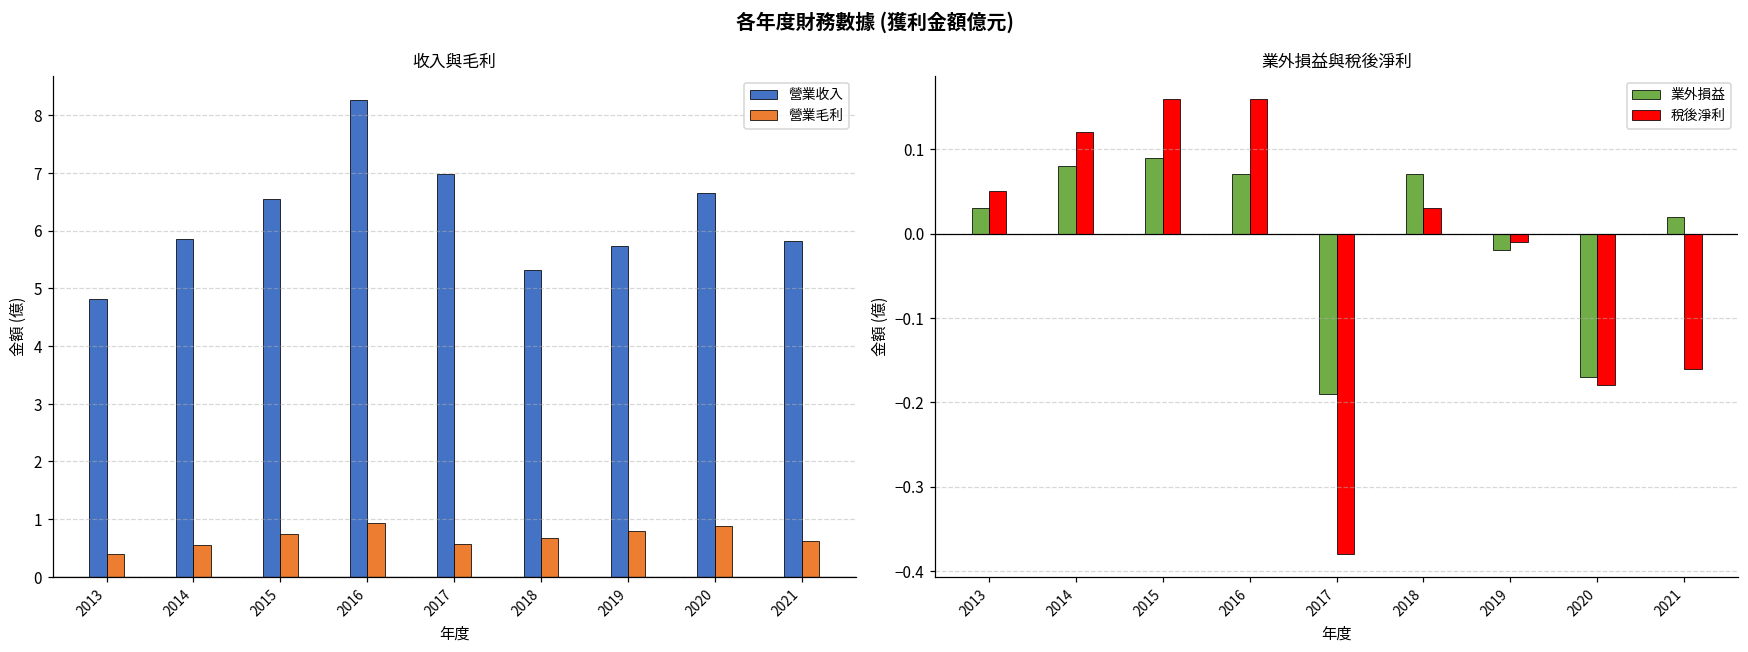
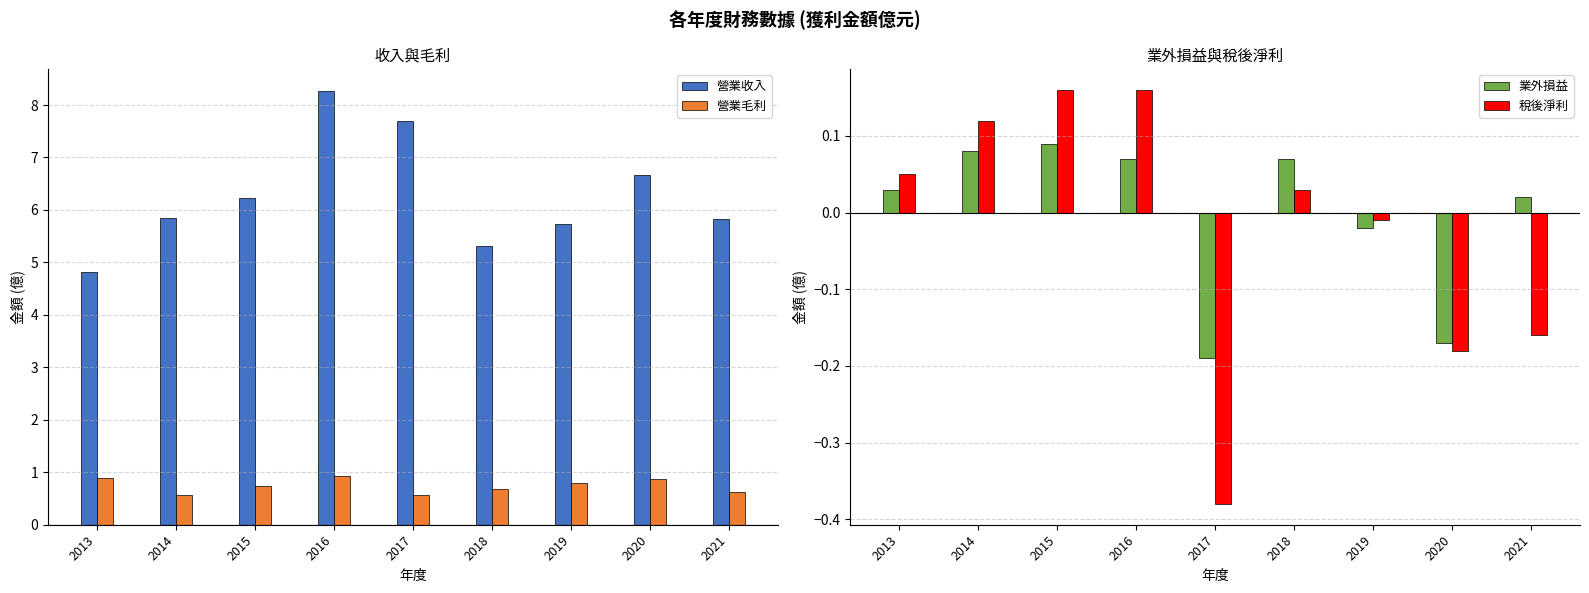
收入與毛利, 營業毛利, 2013: 0.4 -> 0.9
收入與毛利, 營業收入, 2015: 6.5 -> 6.2
收入與毛利, 營業收入, 2017: 7.0 -> 7.7
